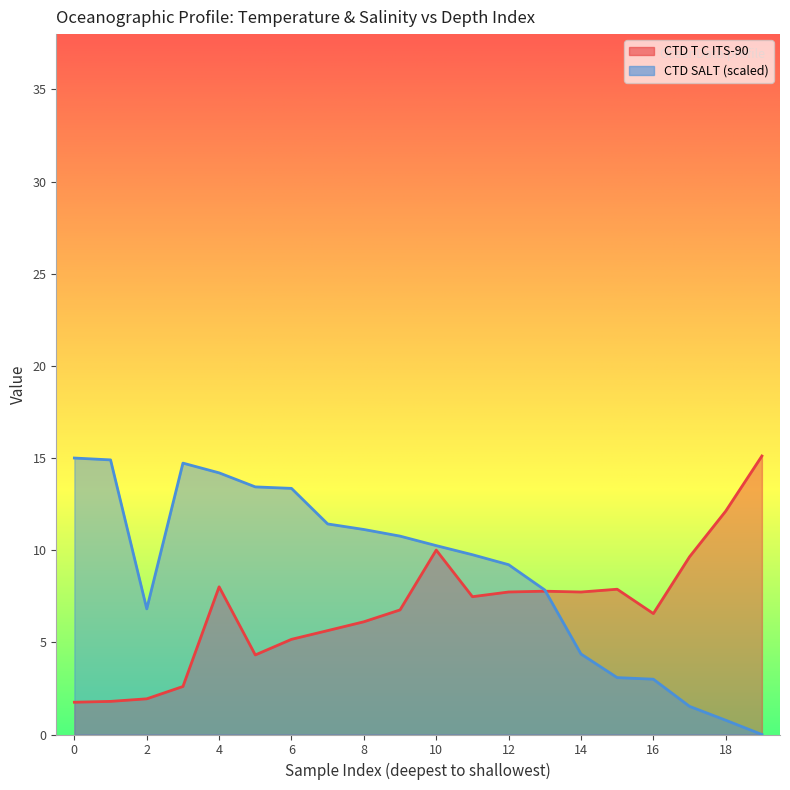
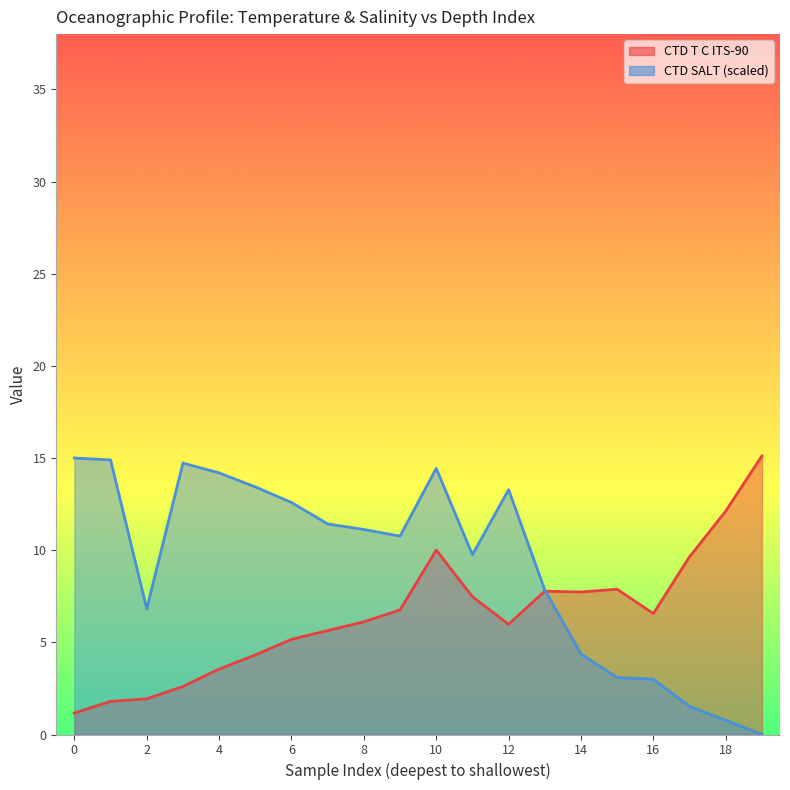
CTD T C ITS-90, 0: 1.8 -> 1.2
CTD T C ITS-90, 4: 8.0 -> 3.6
CTD SALT (scaled), 6: 13.4 -> 12.6
CTD SALT (scaled), 10: 10.2 -> 14.4
CTD T C ITS-90, 12: 7.7 -> 6.0
CTD SALT (scaled), 12: 9.2 -> 13.3
